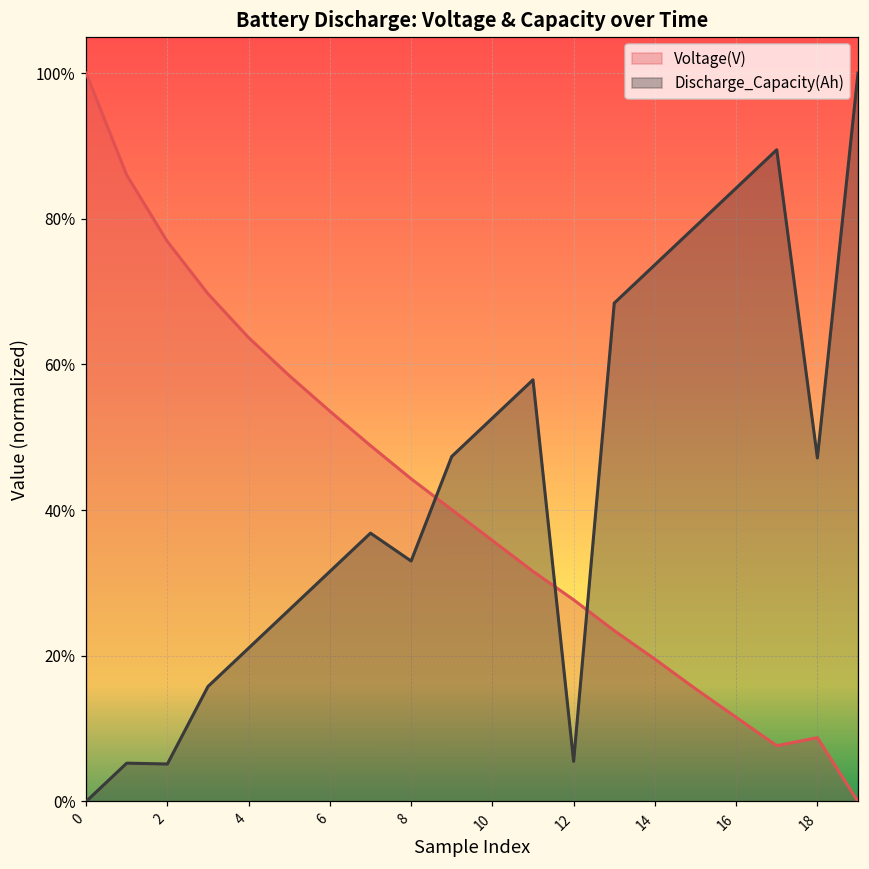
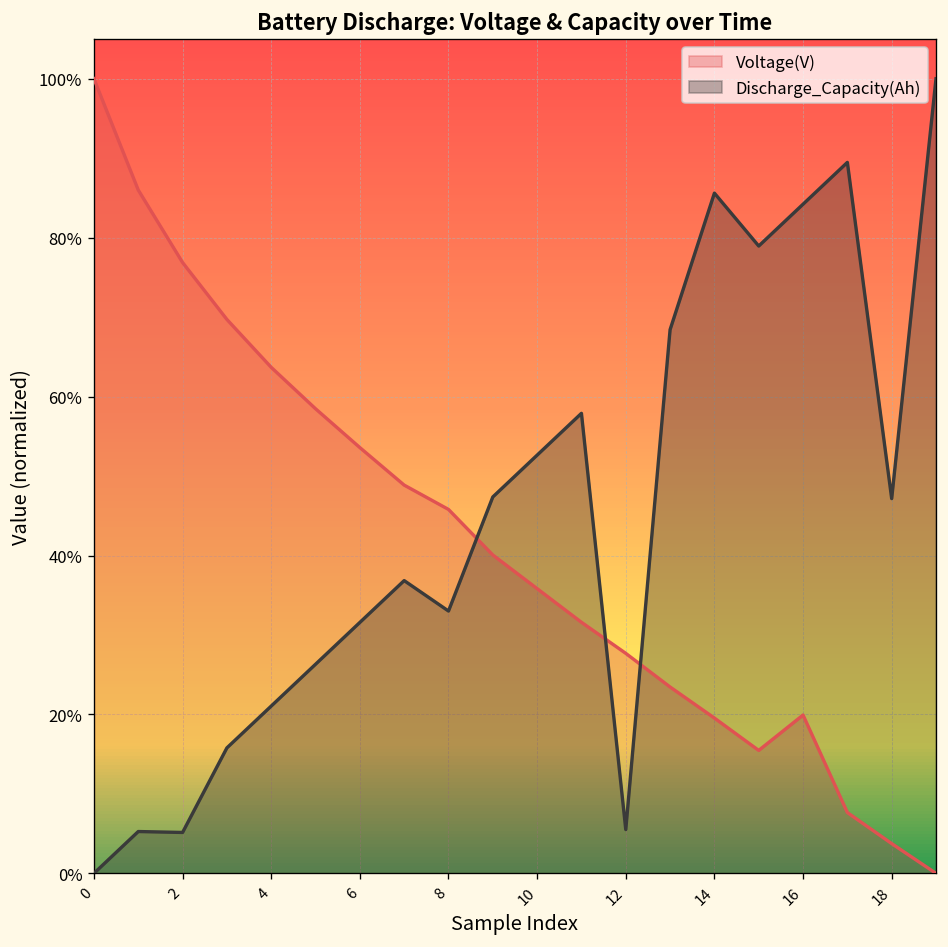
Voltage(V), 8: 44% -> 46%
Discharge_Capacity(Ah), 14: 74% -> 86%
Voltage(V), 16: 12% -> 20%
Voltage(V), 18: 9% -> 4%
